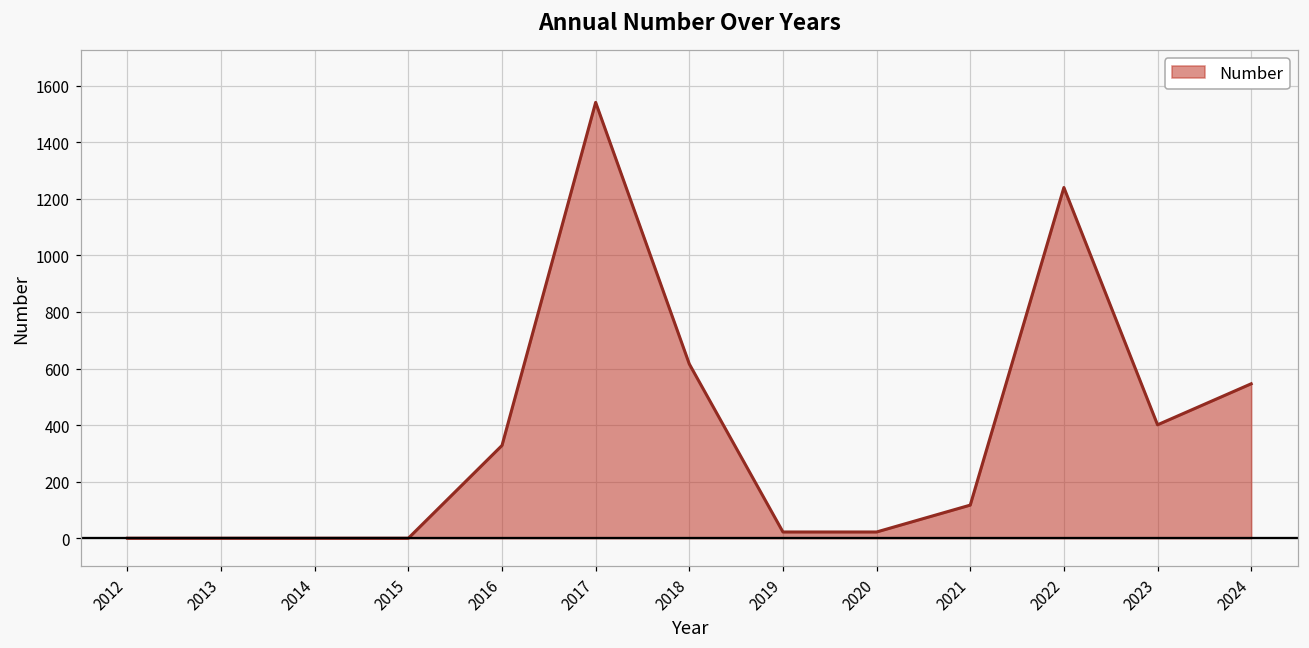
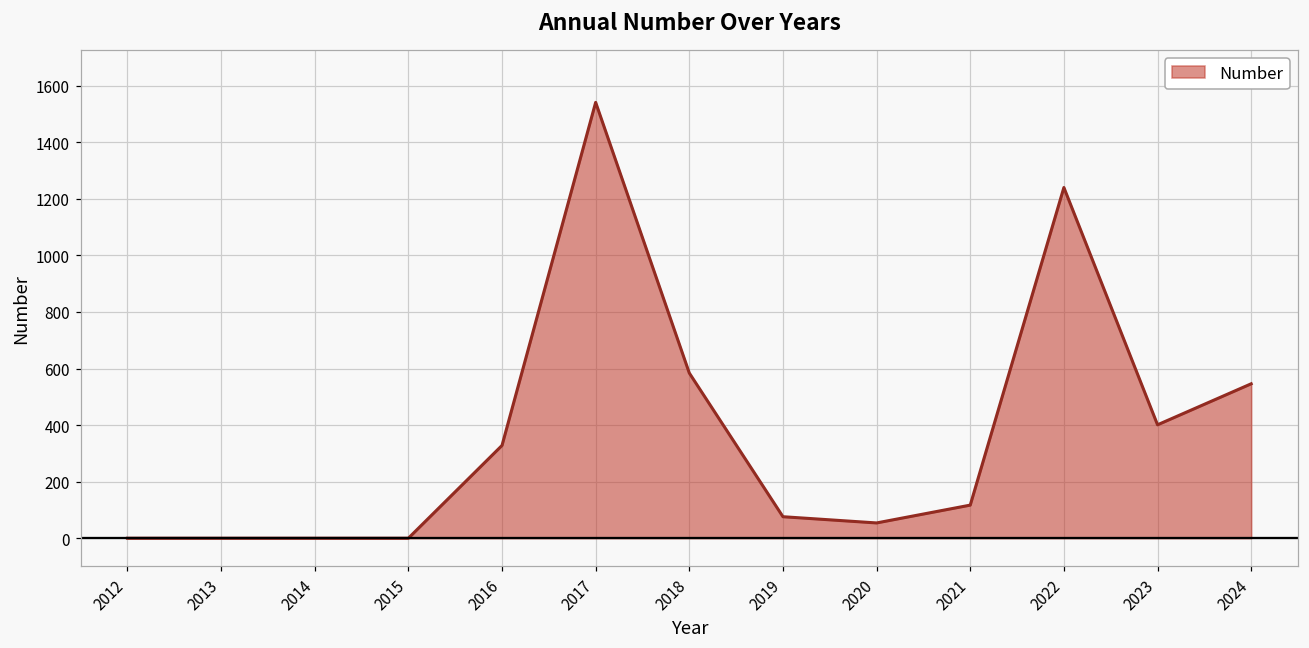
2018: 620 -> 580
2019: 20 -> 80
2020: 20 -> 50
